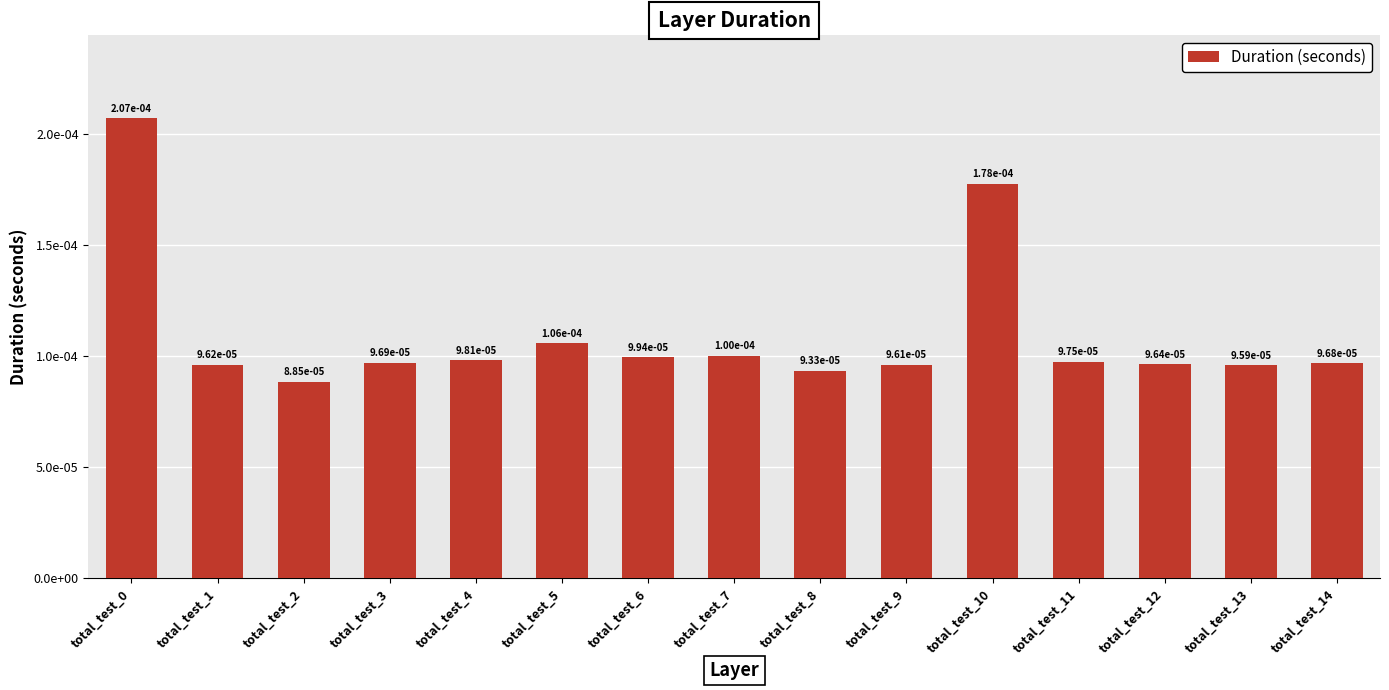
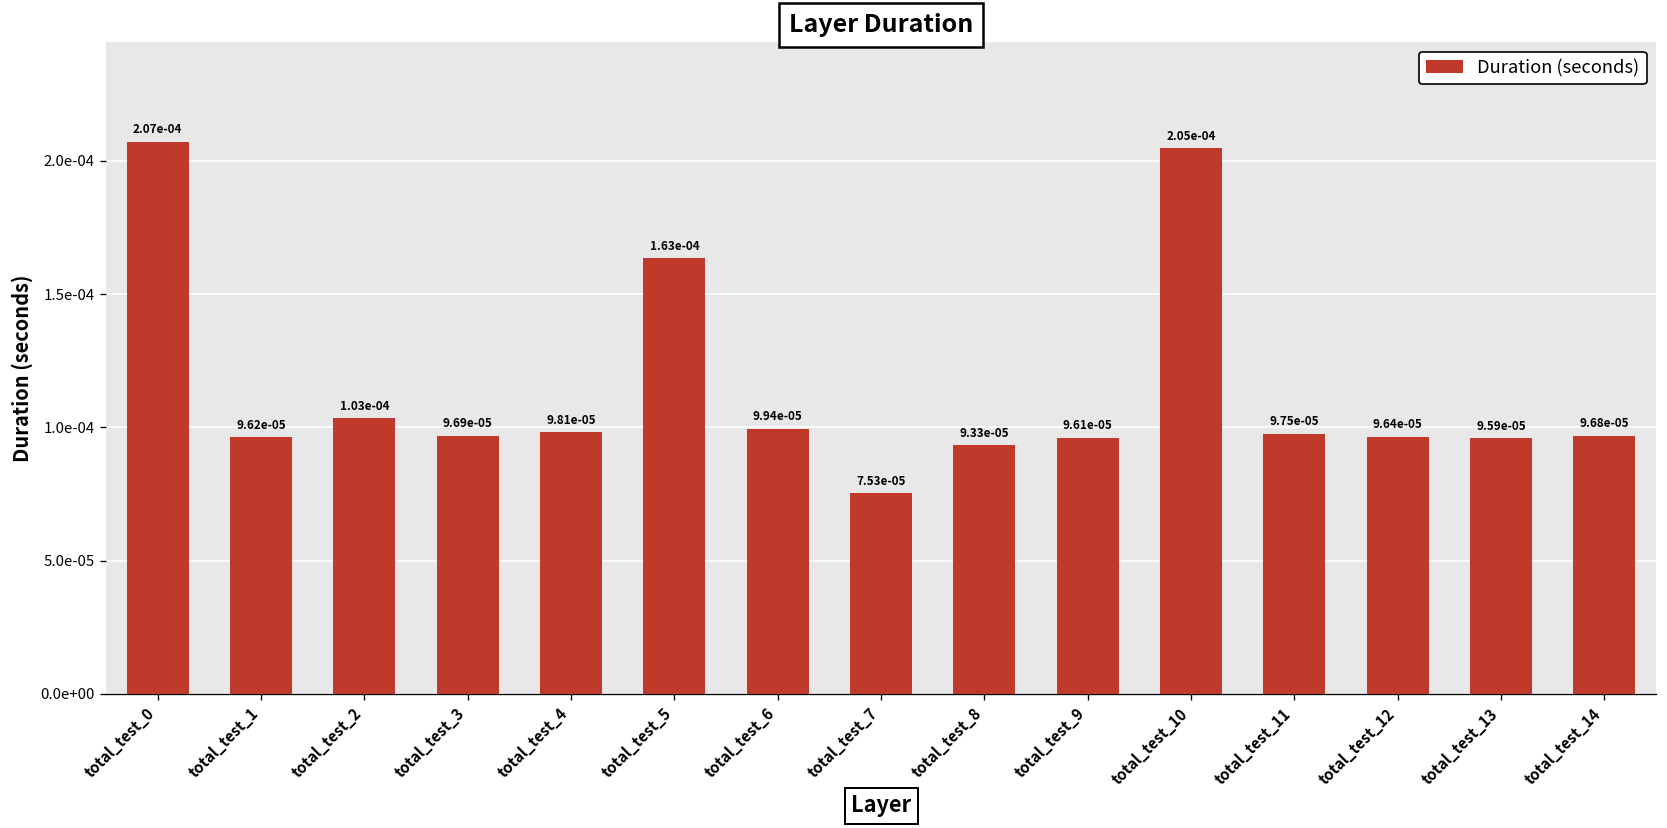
total_test_2: 8.85e-05 -> 1.03e-04
total_test_5: 1.06e-04 -> 1.63e-04
total_test_7: 1.00e-04 -> 7.53e-05
total_test_10: 1.78e-04 -> 2.05e-04
